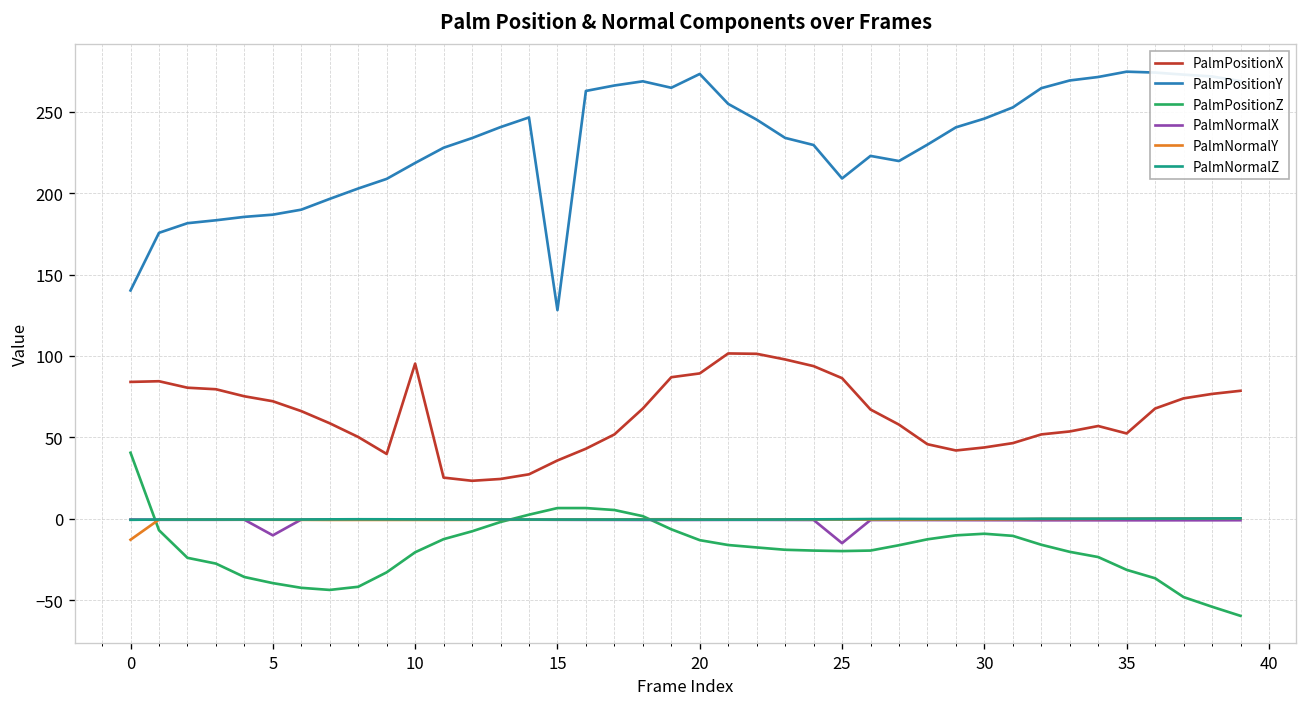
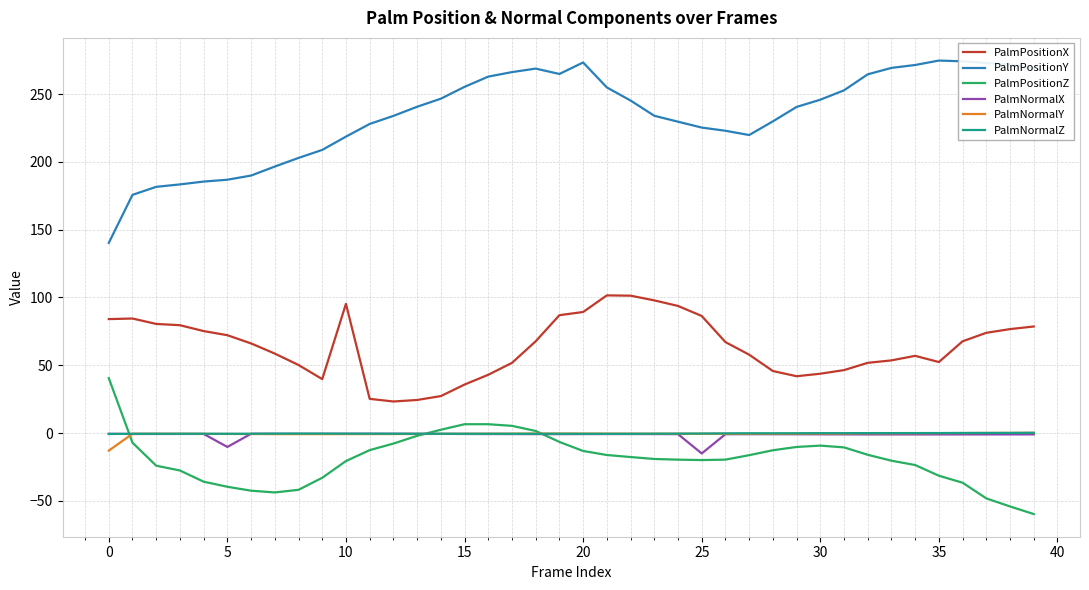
PalmPositionY, 15: 128 -> 255
PalmPositionY, 25: 209 -> 225
